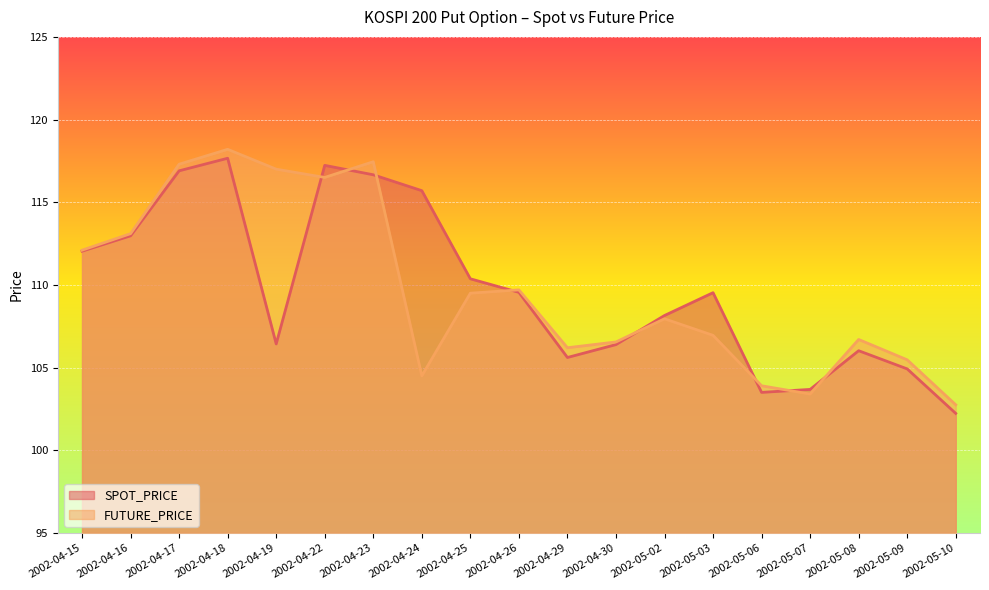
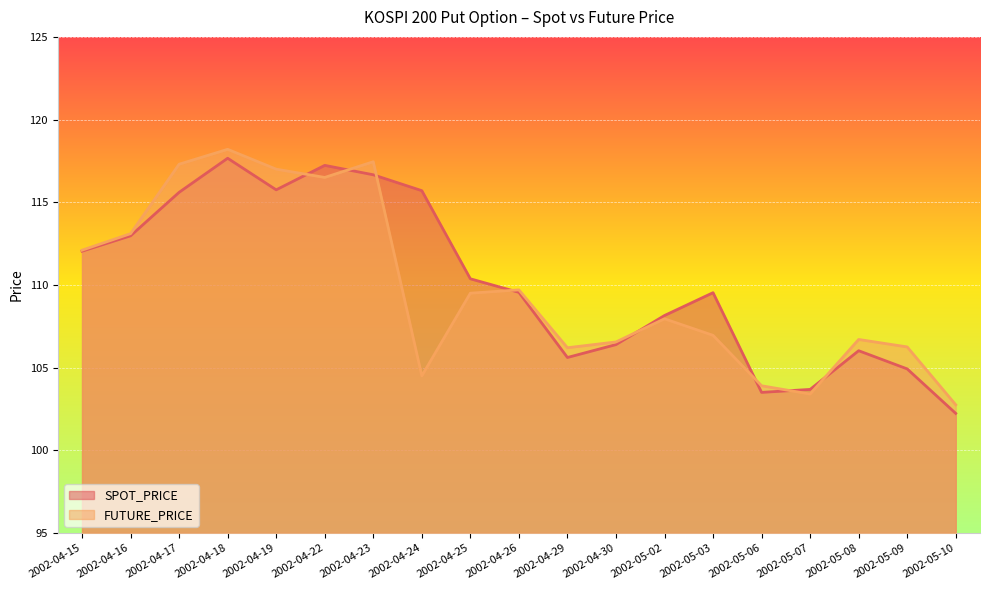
SPOT_PRICE, 2002-04-17: 116.9 -> 115.6
SPOT_PRICE, 2002-04-19: 106.4 -> 115.8
FUTURE_PRICE, 2002-05-09: 105.5 -> 106.3
